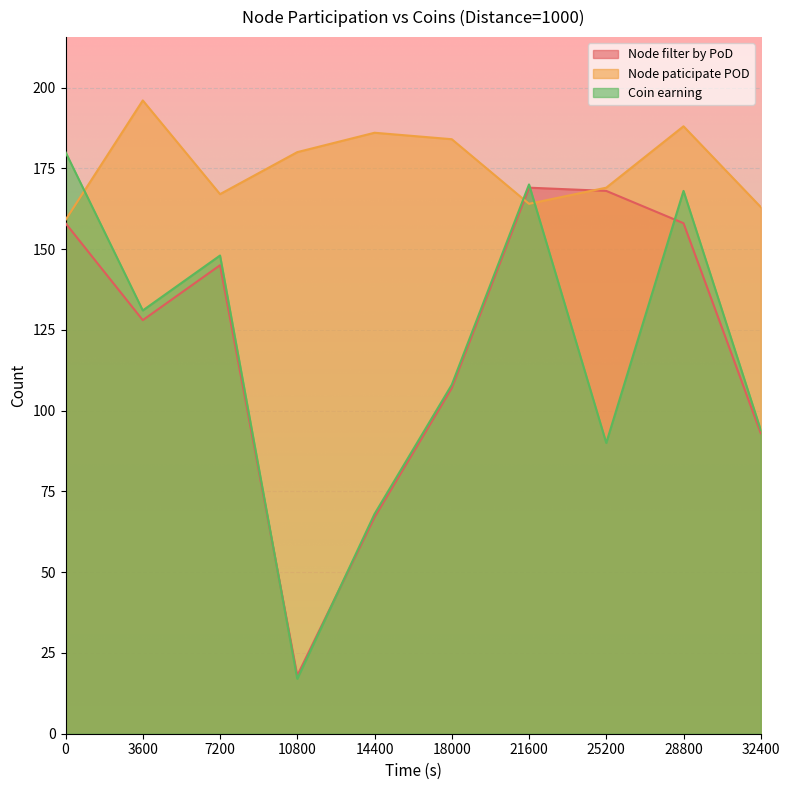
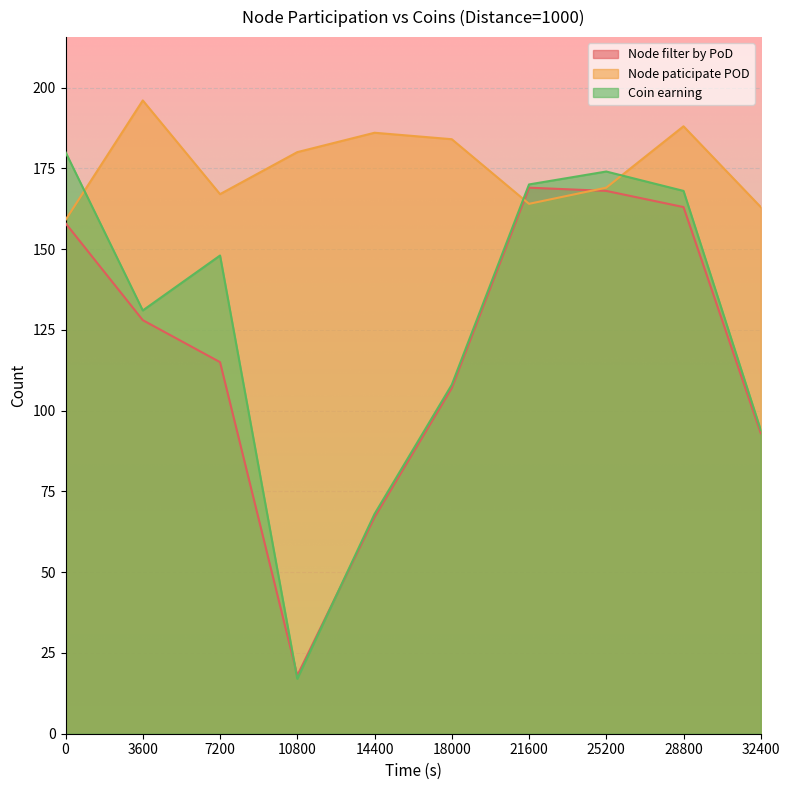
Node filter by PoD, 7200: 145 -> 115
Coin earning, 25200: 90 -> 174
Node filter by PoD, 28800: 158 -> 163
